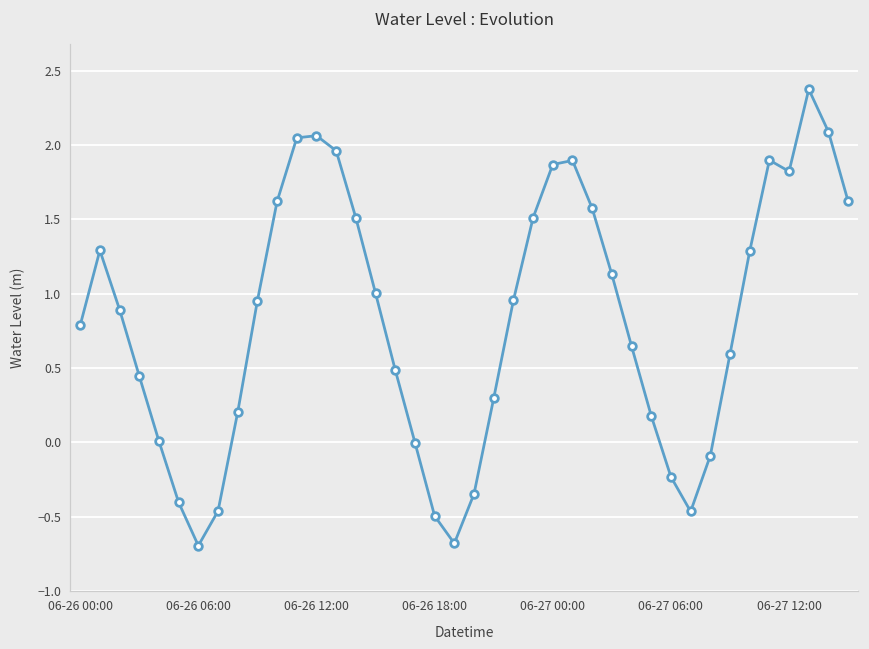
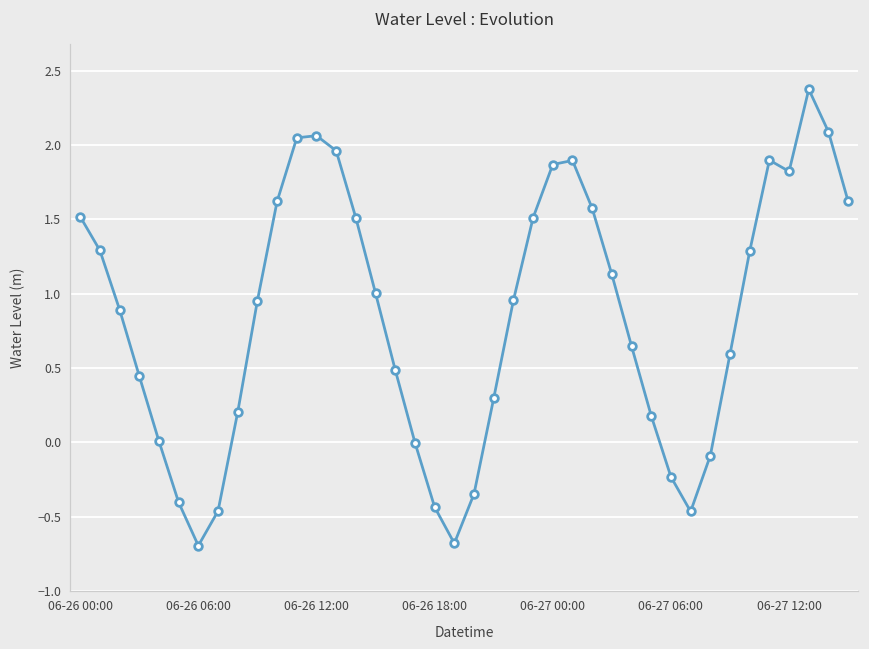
06-26 00:00: 0.79 -> 1.52
06-26 18:00: -0.49 -> -0.43
